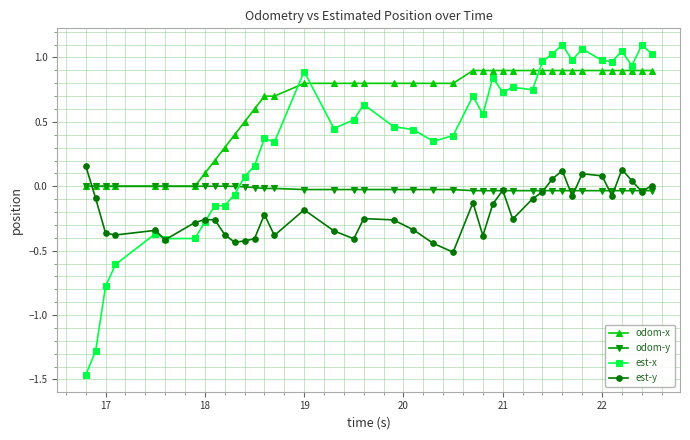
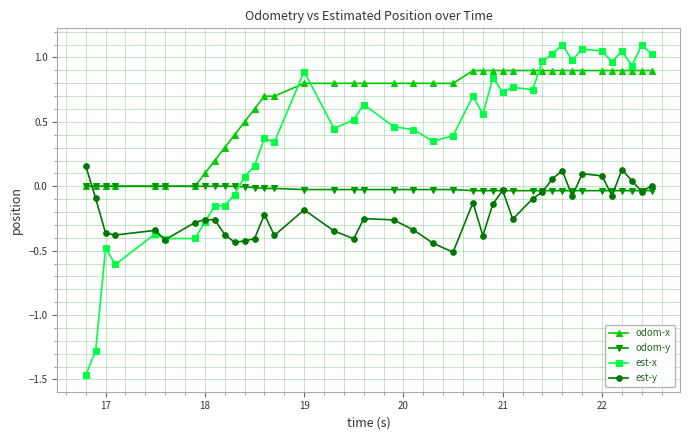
est-x, 17: -0.78 -> -0.48
est-x, 22: 0.98 -> 1.05
